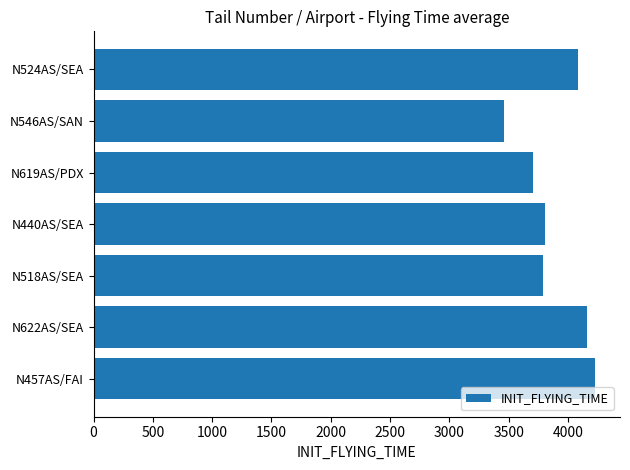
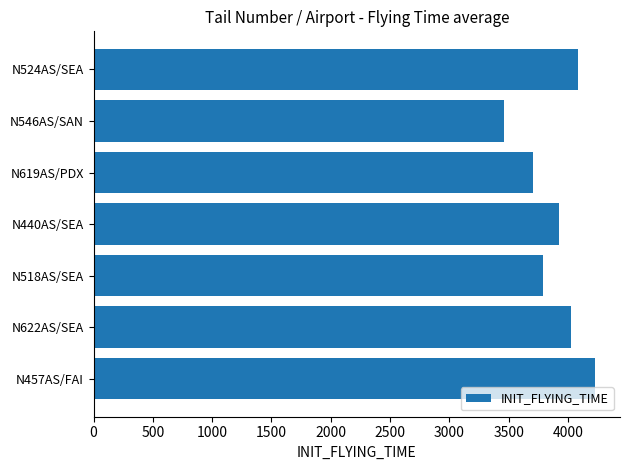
N440AS/SEA: 3810 -> 3930
N622AS/SEA: 4160 -> 4020
